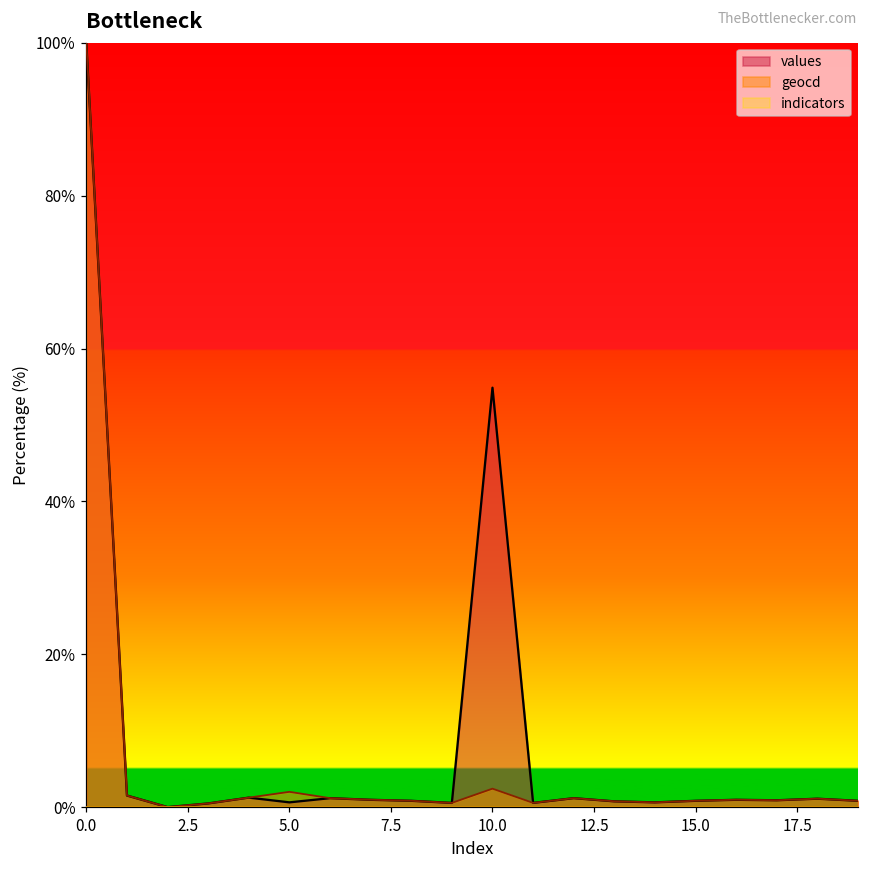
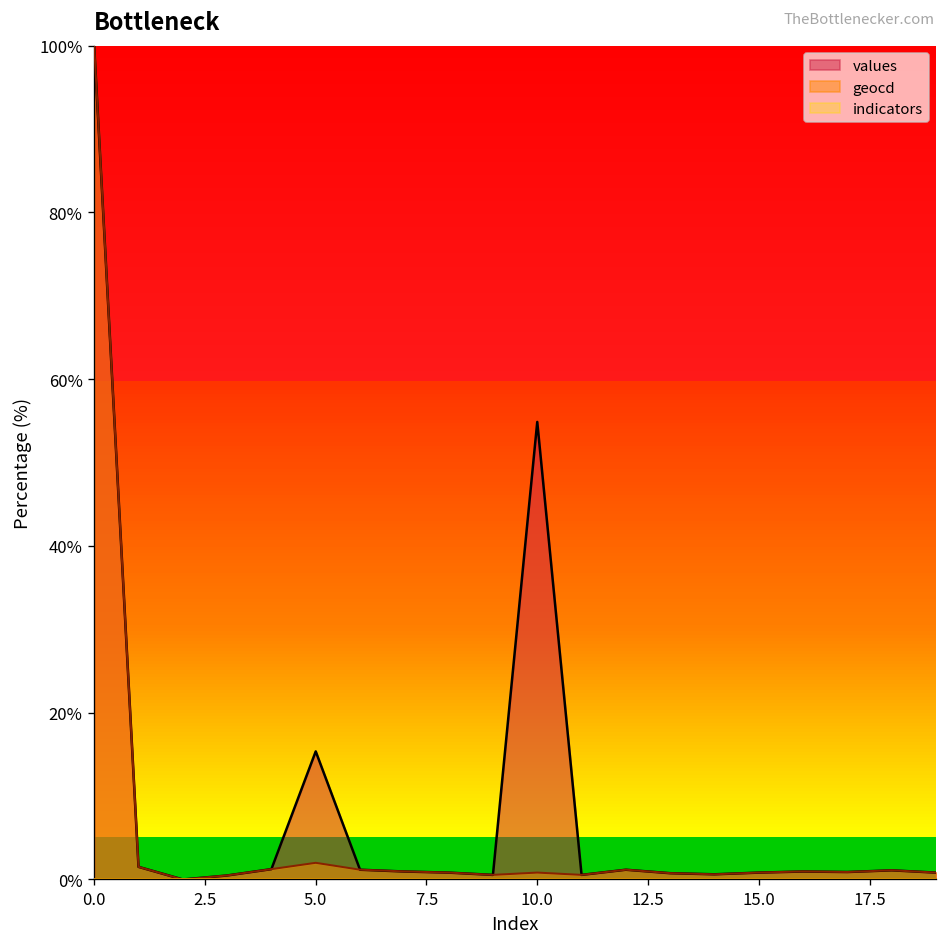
values, 5.0: 1% -> 15%
geocd, 10.0: 2% -> 1%
